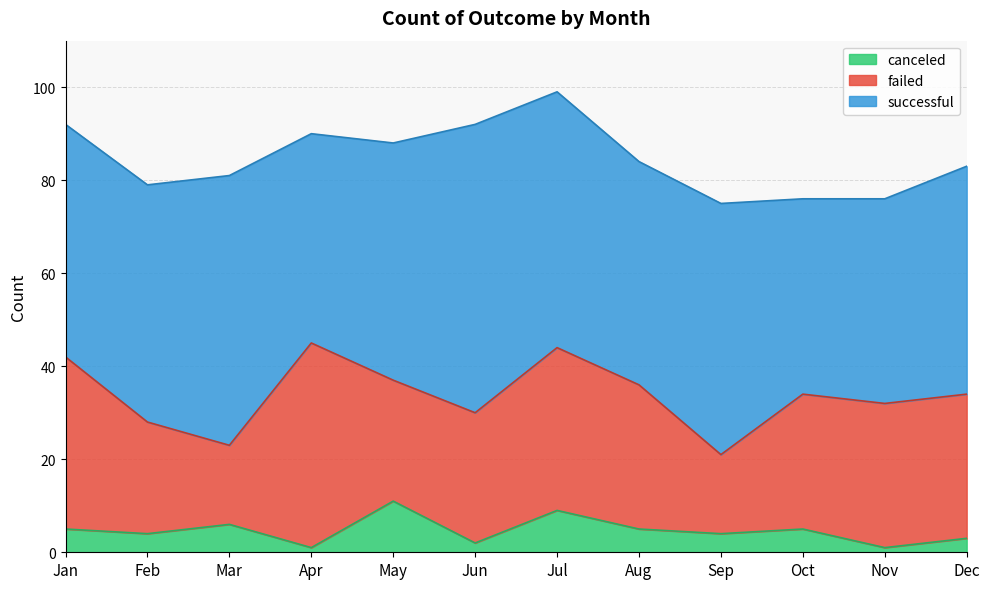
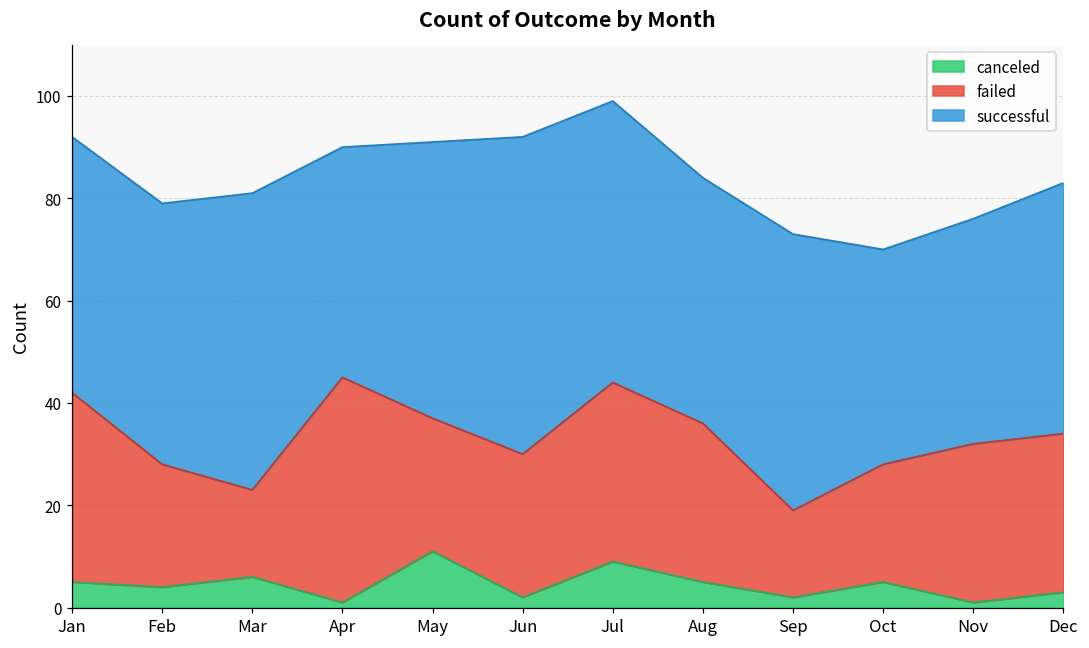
successful, May: 51 -> 54
canceled, Sep: 4 -> 2
failed, Oct: 29 -> 23
